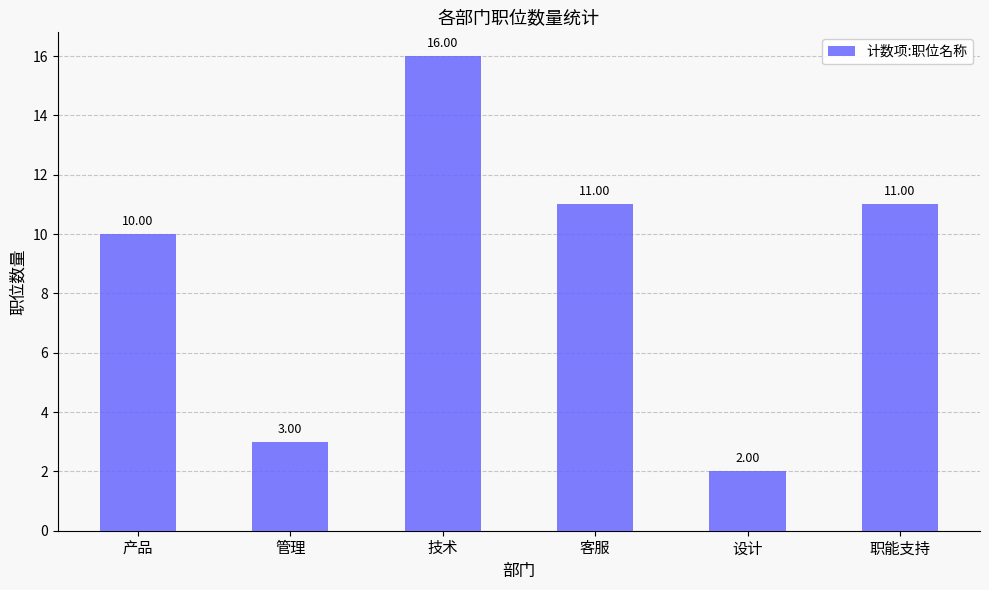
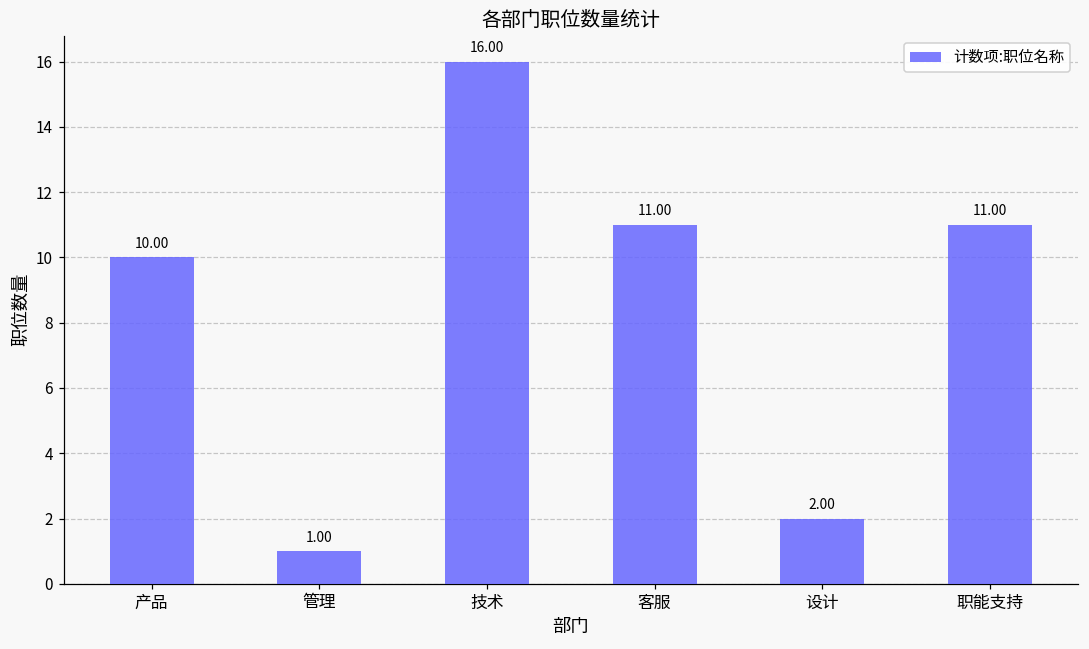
管理: 3.00 -> 1.00
